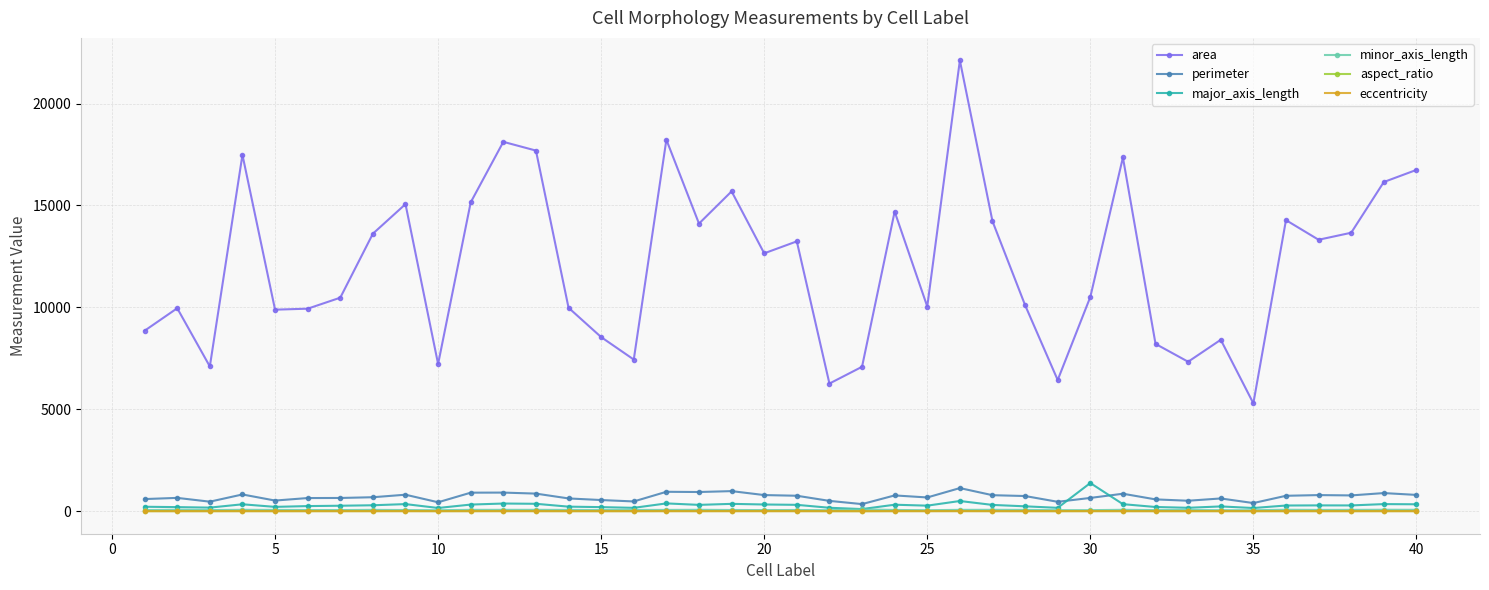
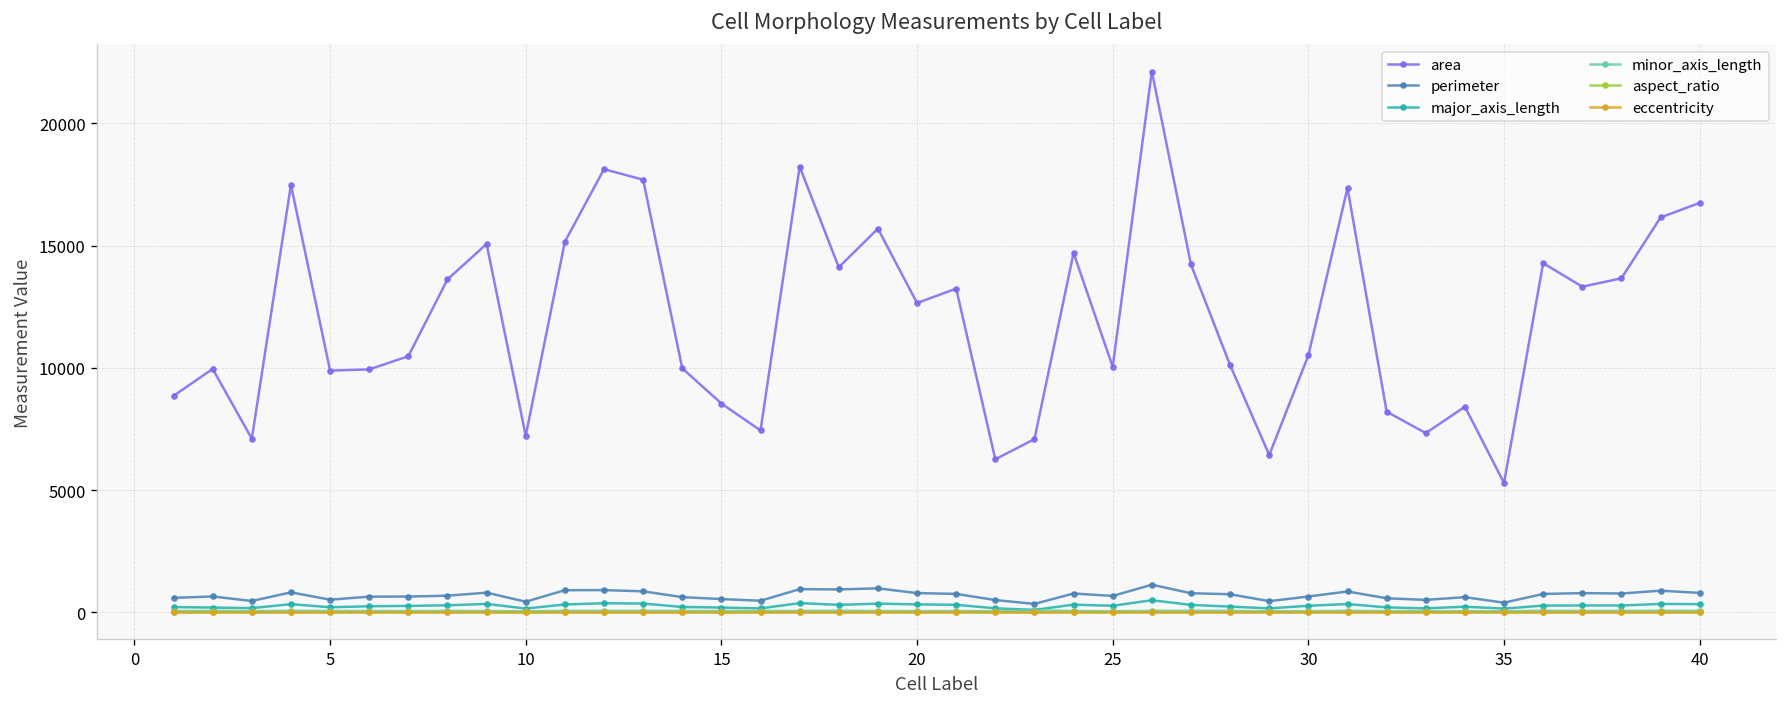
major_axis_length, 30: 1400 -> 300
